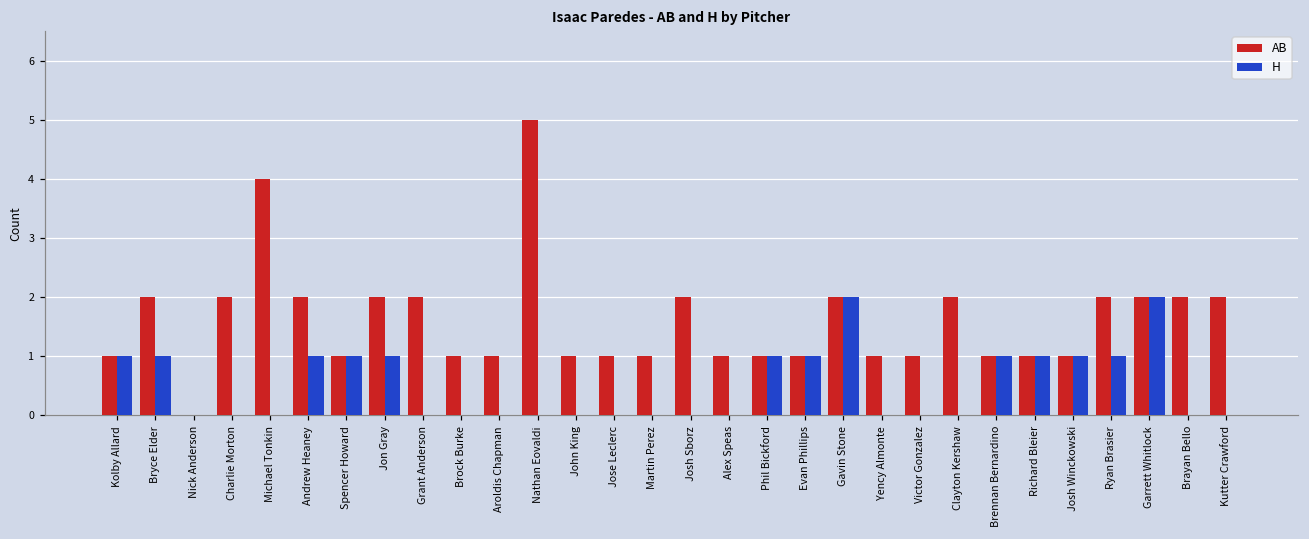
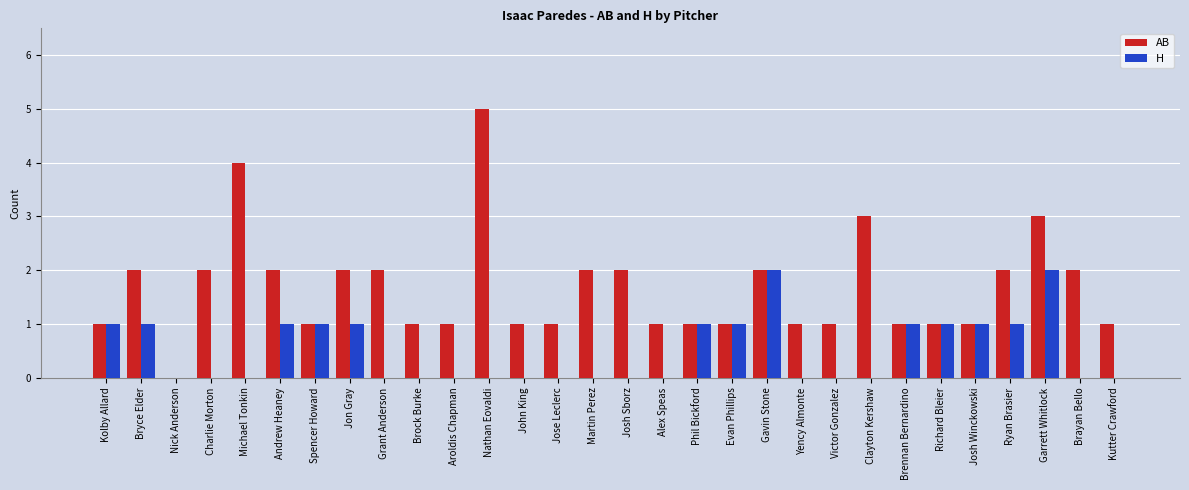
AB, Martin Perez: 1 -> 2
AB, Clayton Kershaw: 2 -> 3
AB, Garrett Whitlock: 2 -> 3
AB, Kutter Crawford: 2 -> 1
